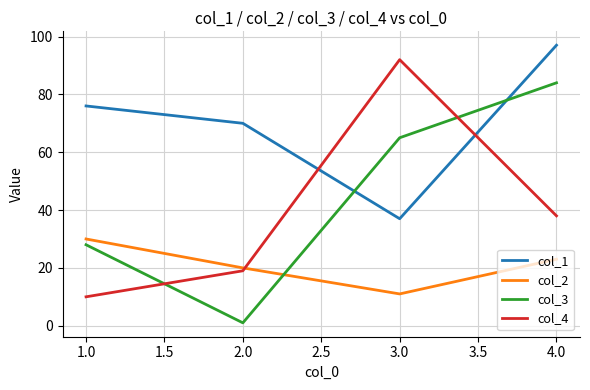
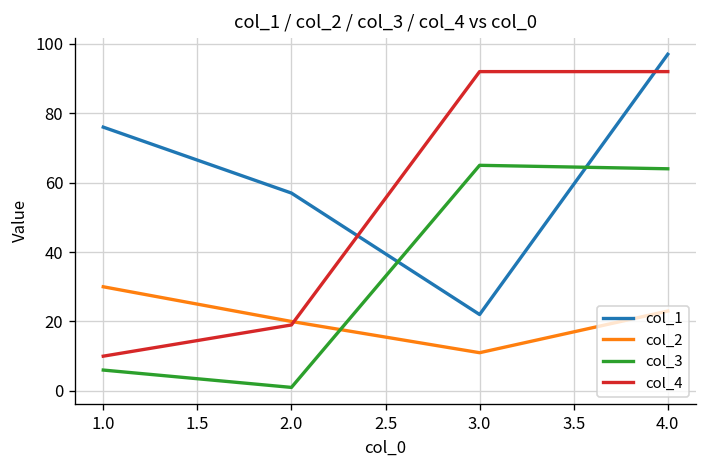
col_3, 1.0: 28 -> 6
col_1, 2.0: 70 -> 57
col_1, 3.0: 37 -> 22
col_3, 4.0: 84 -> 64
col_4, 4.0: 38 -> 92
